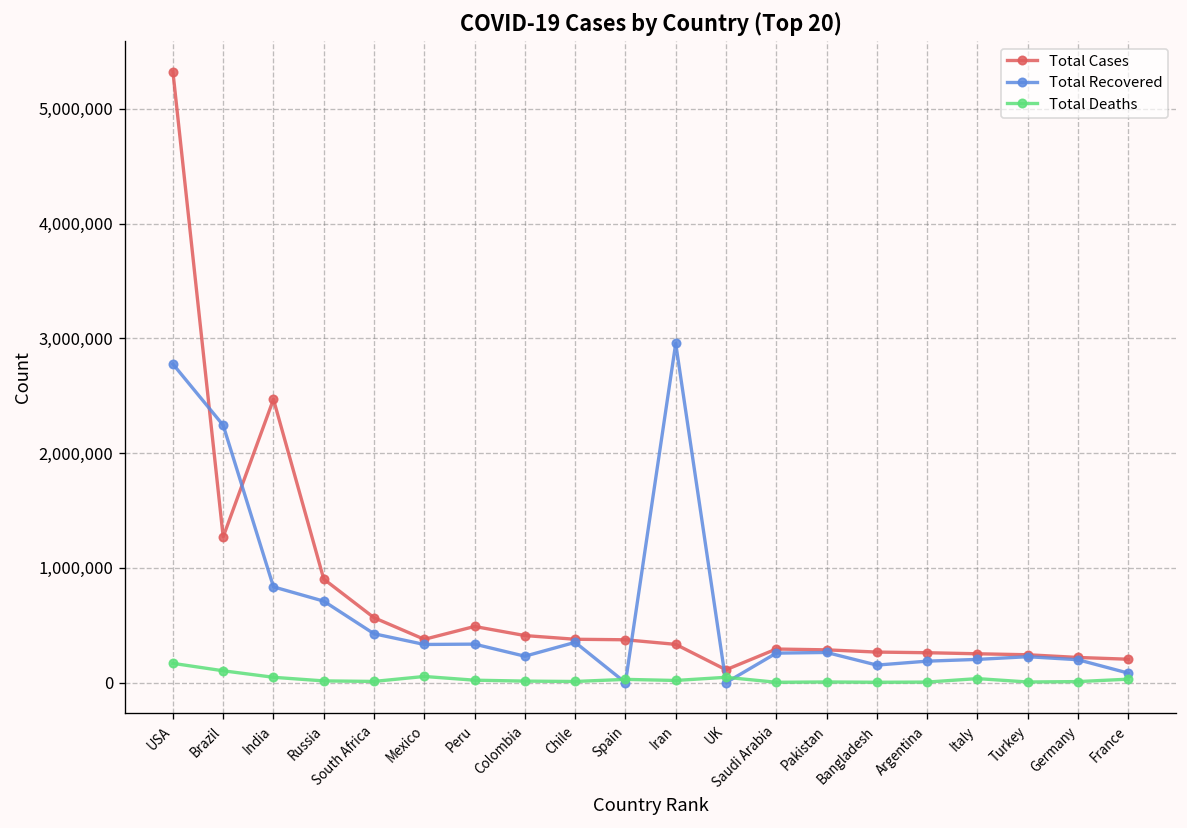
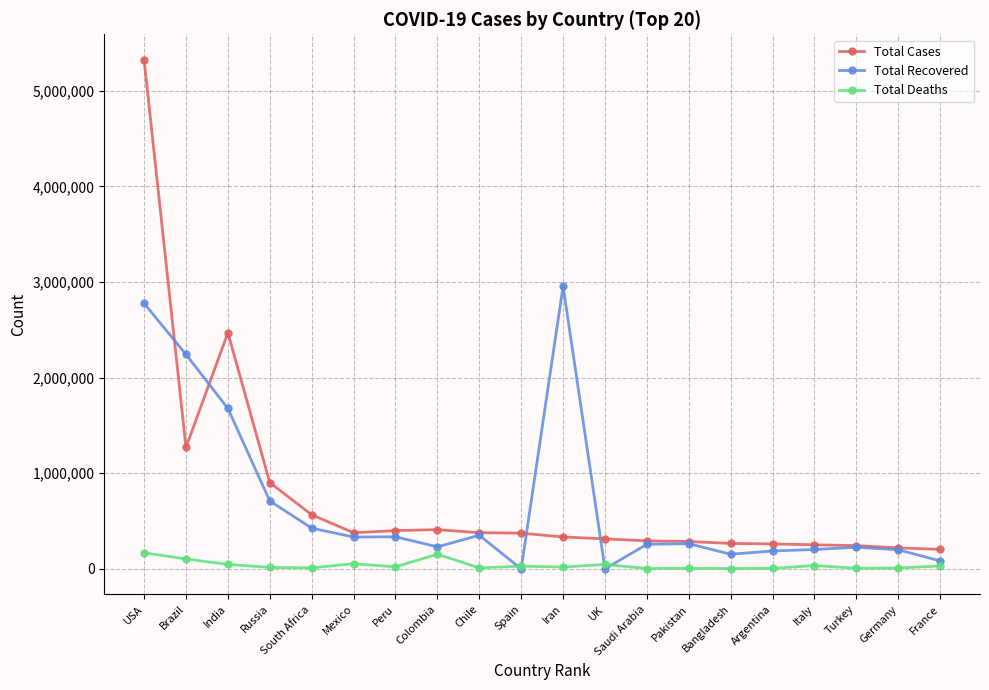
Total Recovered, India: 800,000 -> 1,700,000
Total Cases, Peru: 500,000 -> 400,000
Total Deaths, Colombia: 0 -> 200,000
Total Cases, UK: 100,000 -> 300,000
